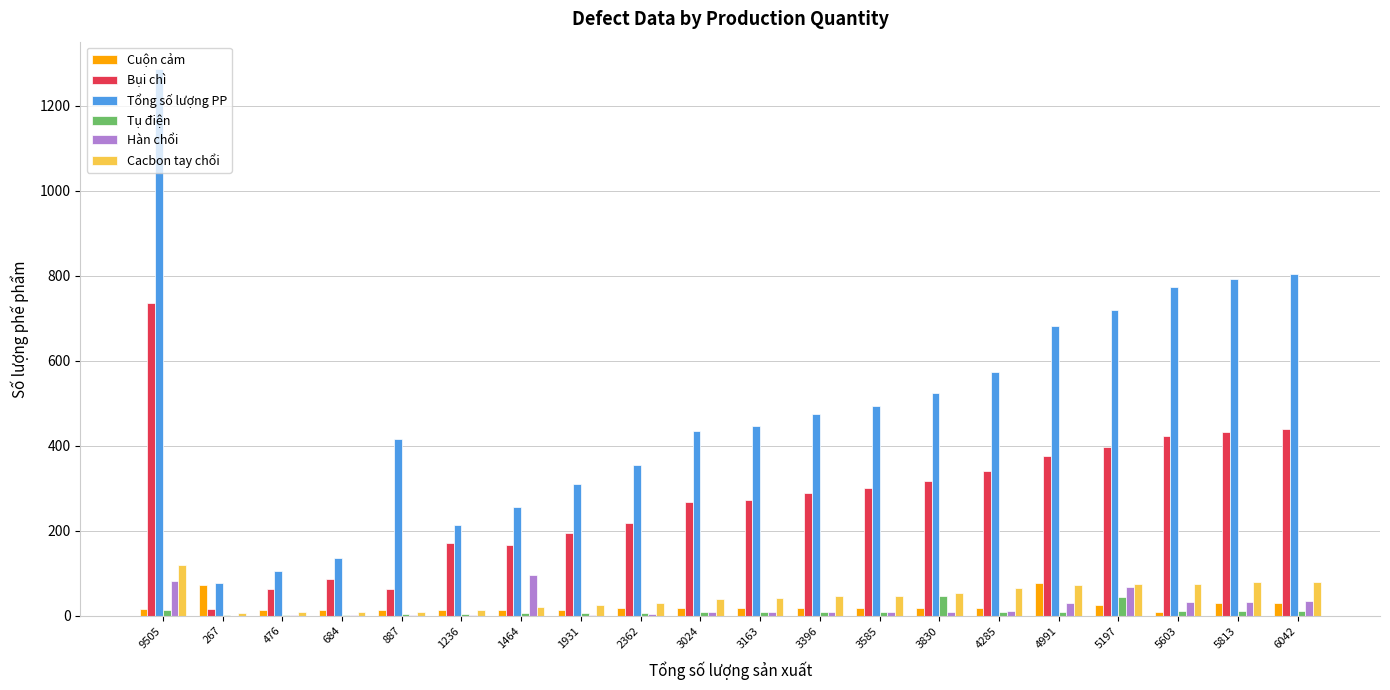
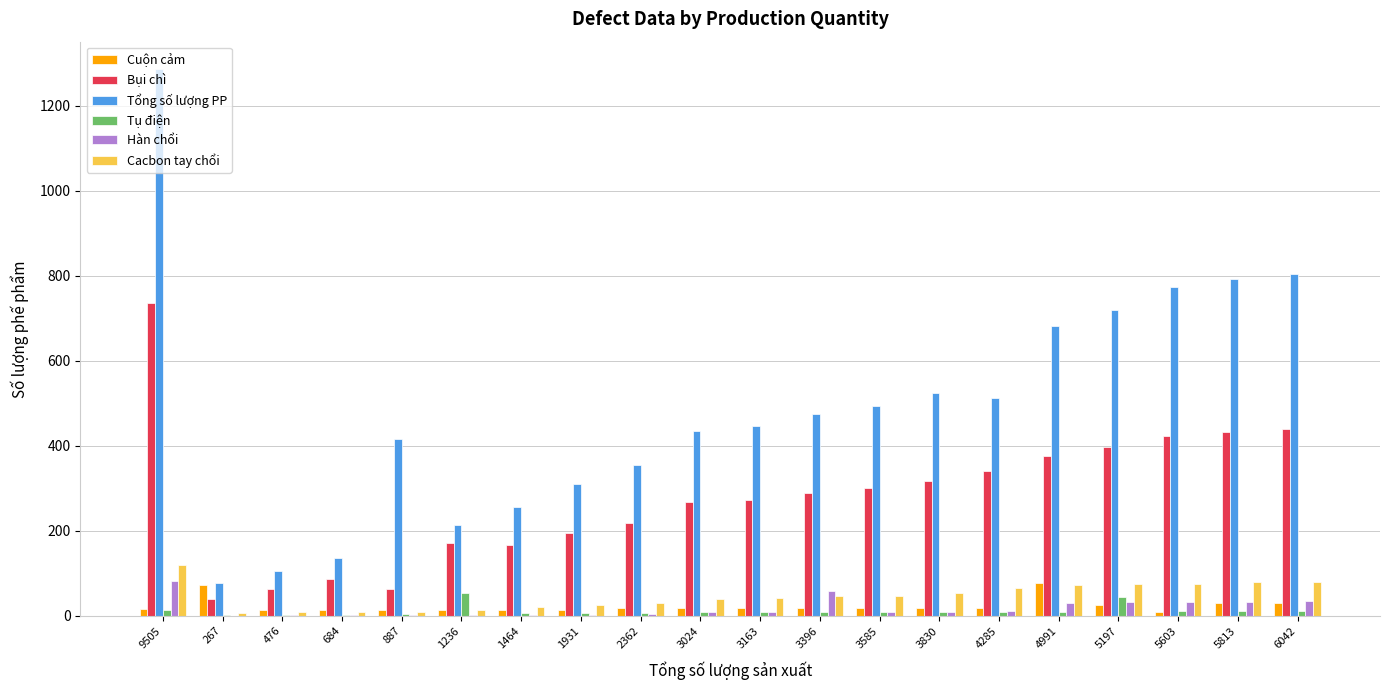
Bụi chì, 267: 20 -> 40
Tụ điện, 1236: 0 -> 60
Hàn chổi, 1464: 100 -> 0
Hàn chổi, 3396: 10 -> 60
Tụ điện, 3830: 50 -> 10
Tổng số lượng PP, 4285: 570 -> 510
Hàn chổi, 5197: 70 -> 30
